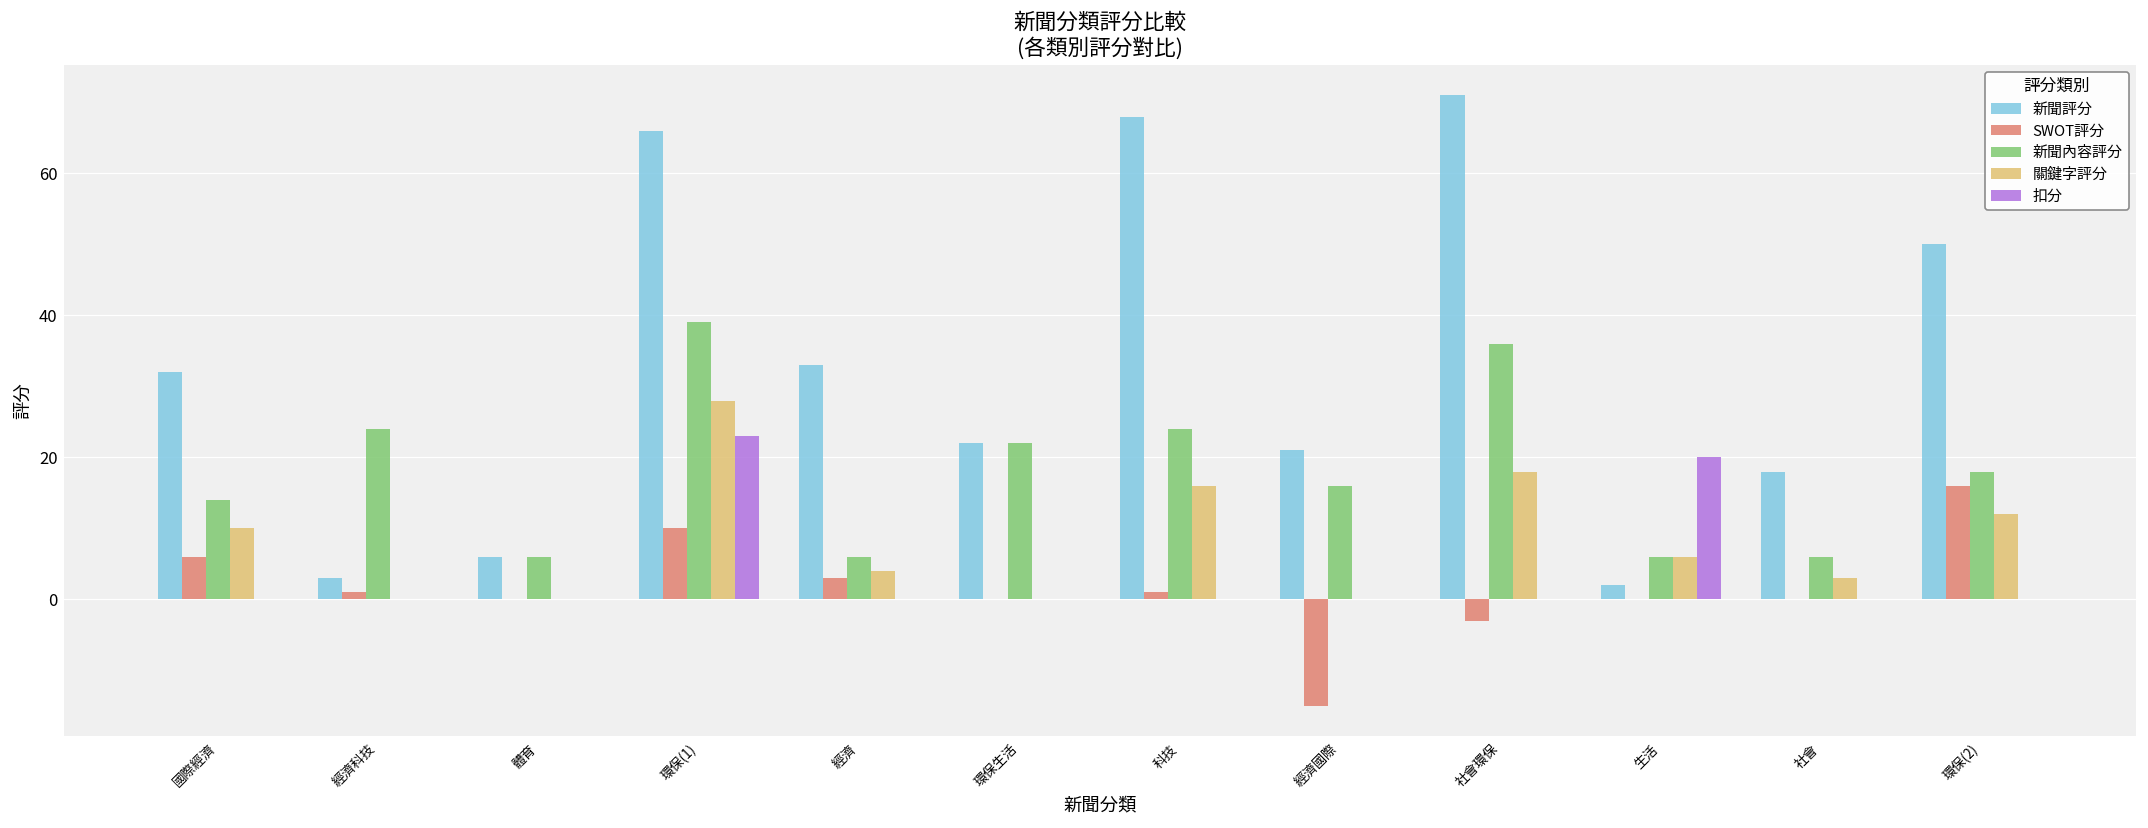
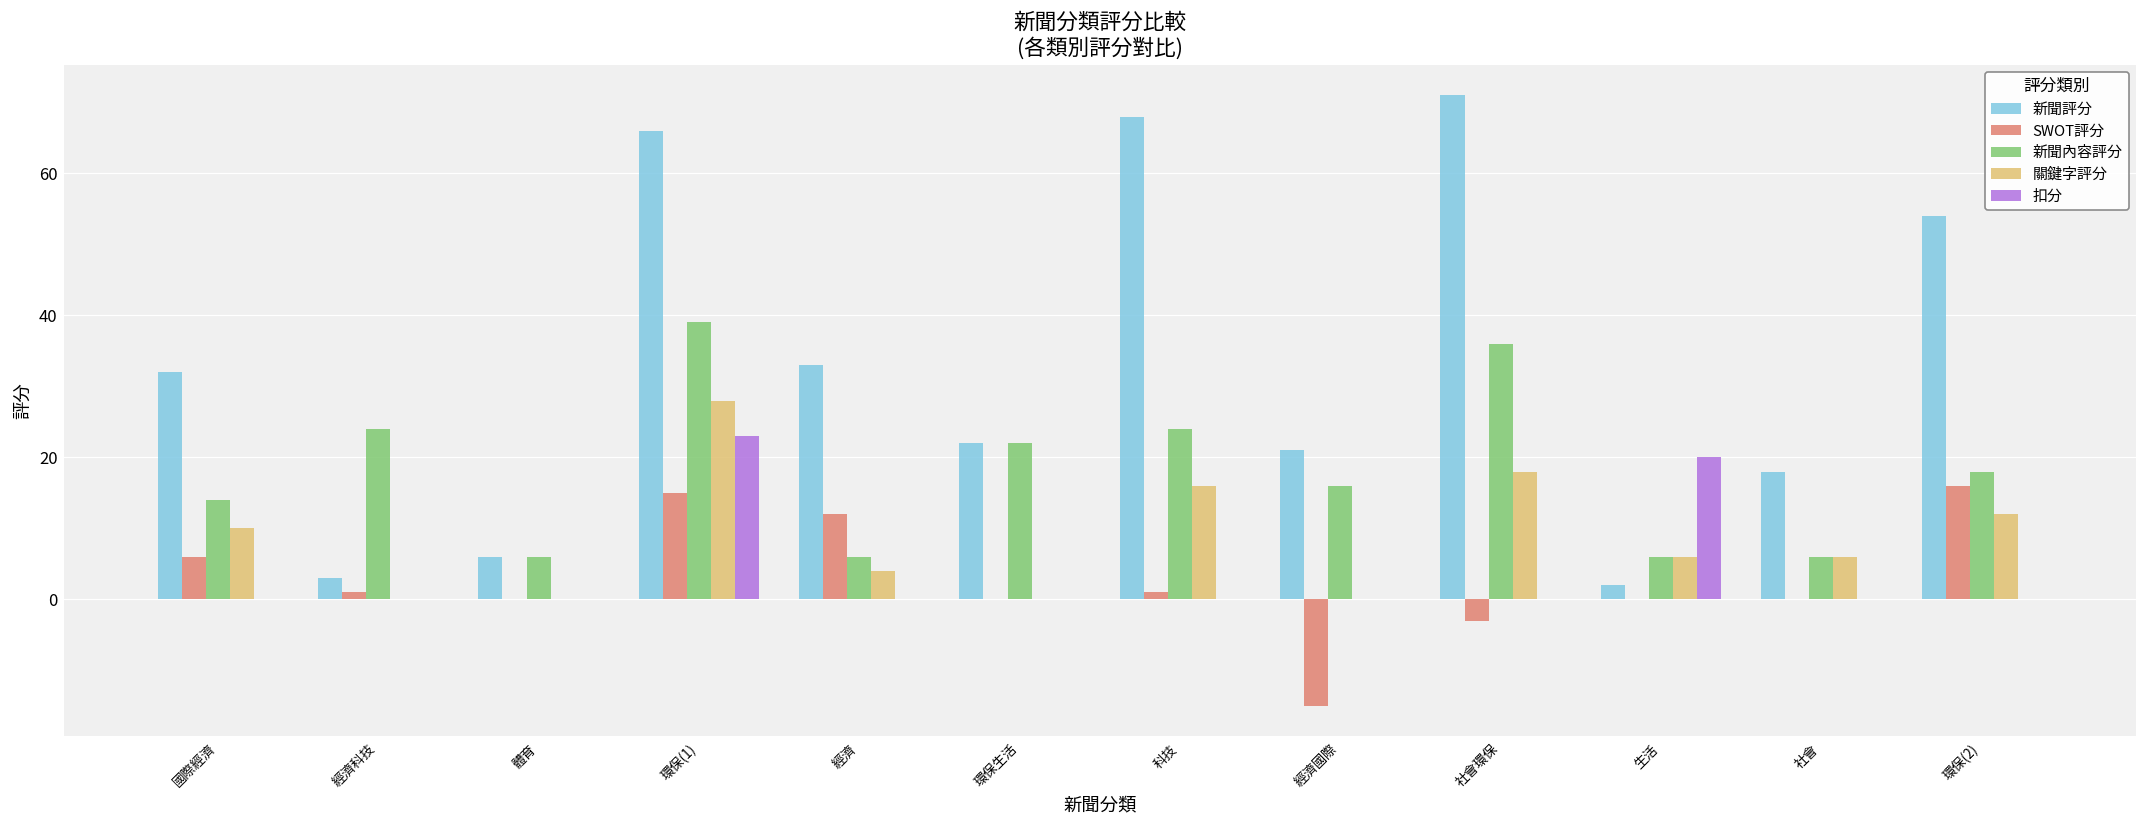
SWOT評分, 環保(1): 10 -> 15
SWOT評分, 經濟: 3 -> 12
關鍵字評分, 社會: 3 -> 6
新聞評分, 環保(2): 50 -> 54
